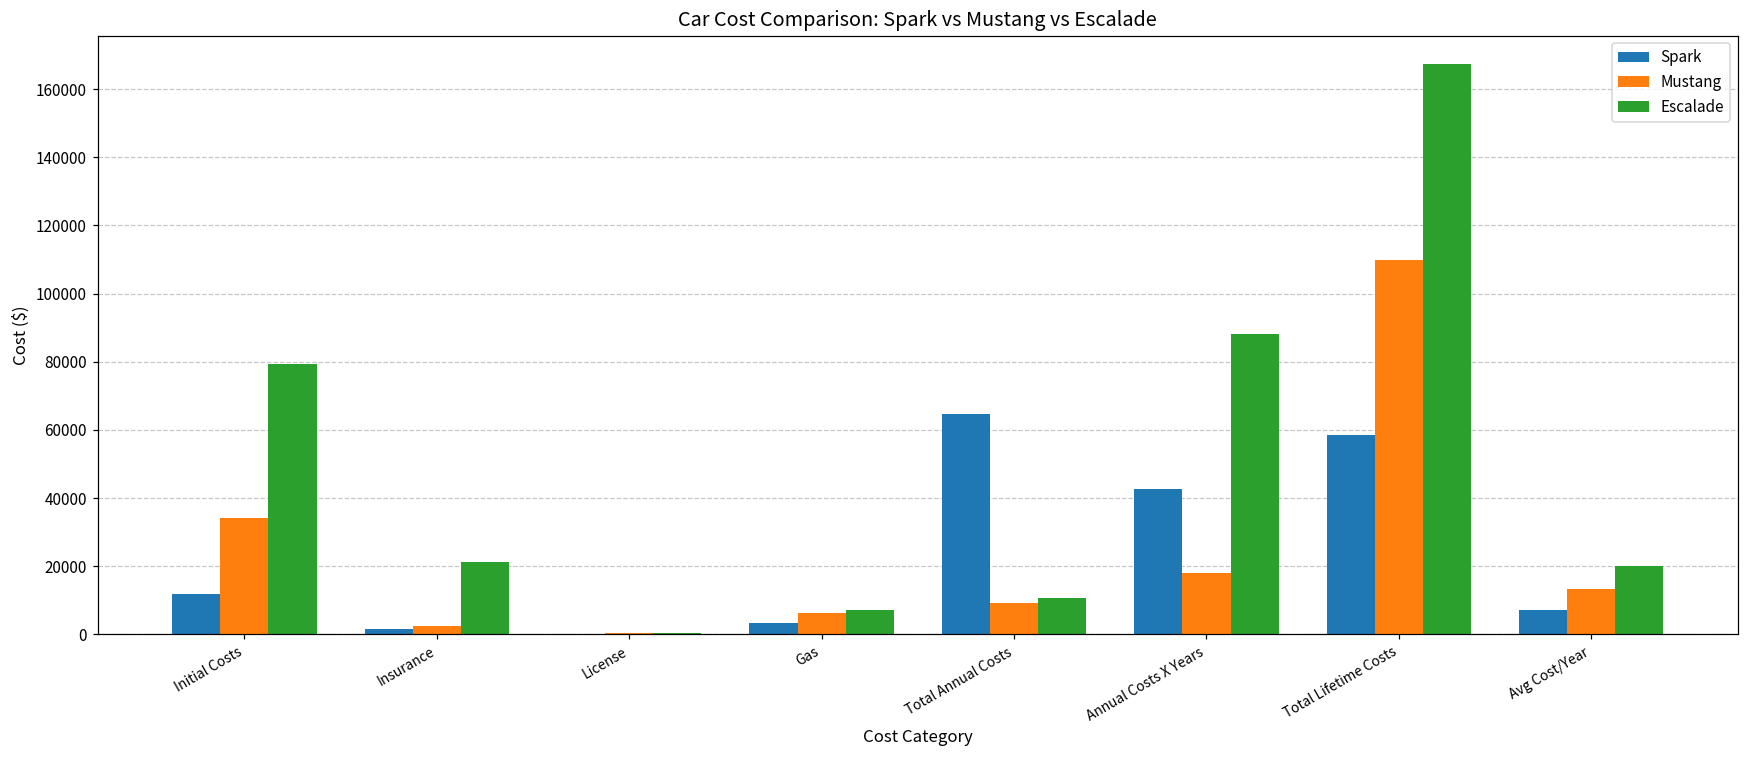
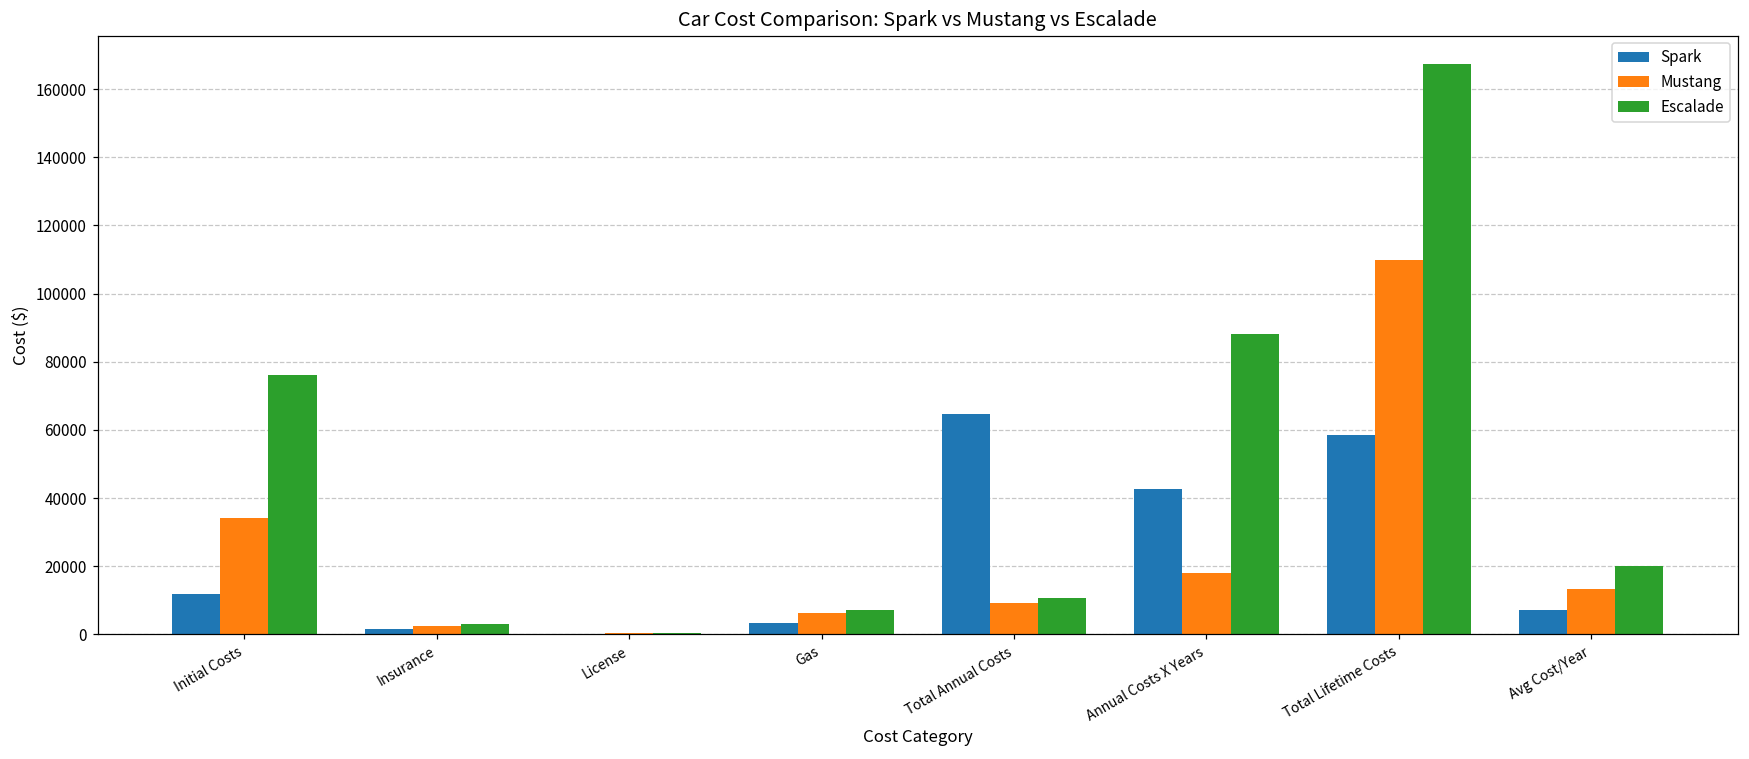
Escalade, Initial Costs: 79000 -> 76000
Escalade, Insurance: 21000 -> 3000
